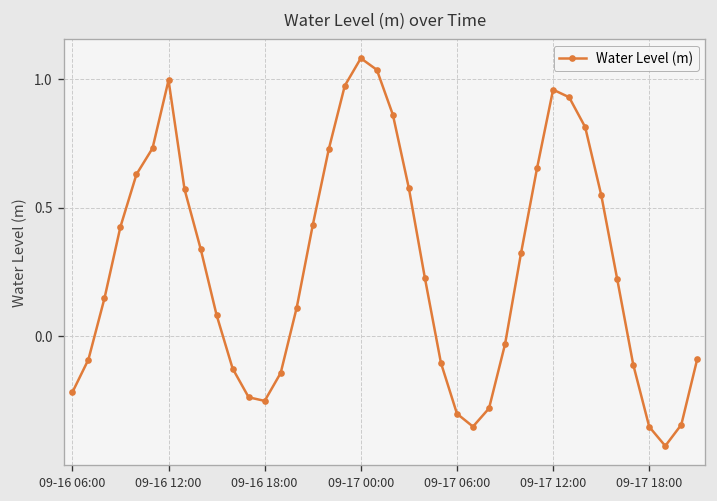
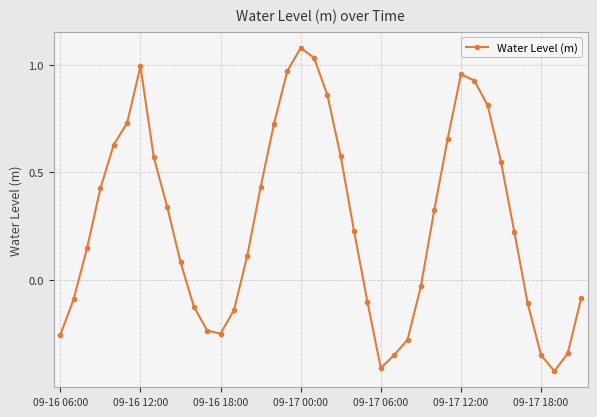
09-16 06:00: -0.22 -> -0.26
09-17 06:00: -0.30 -> -0.41
